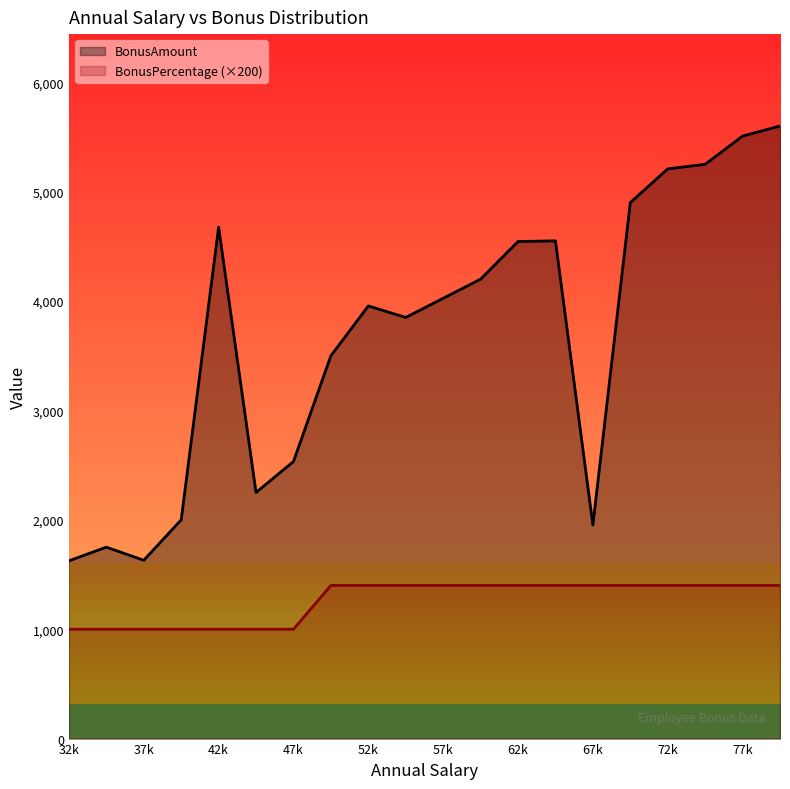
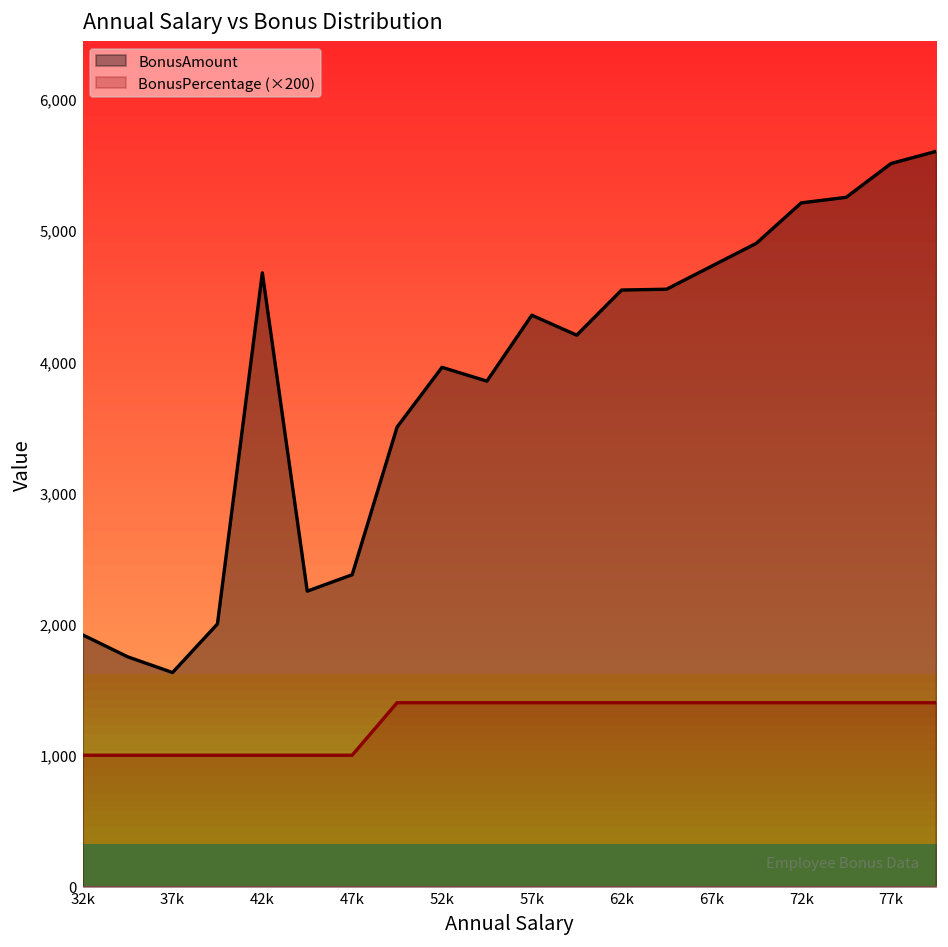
BonusAmount, 32k: 1,630 -> 1,920
BonusAmount, 47k: 2,530 -> 2,380
BonusAmount, 57k: 4,030 -> 4,350
BonusAmount, 67k: 1,950 -> 4,730
